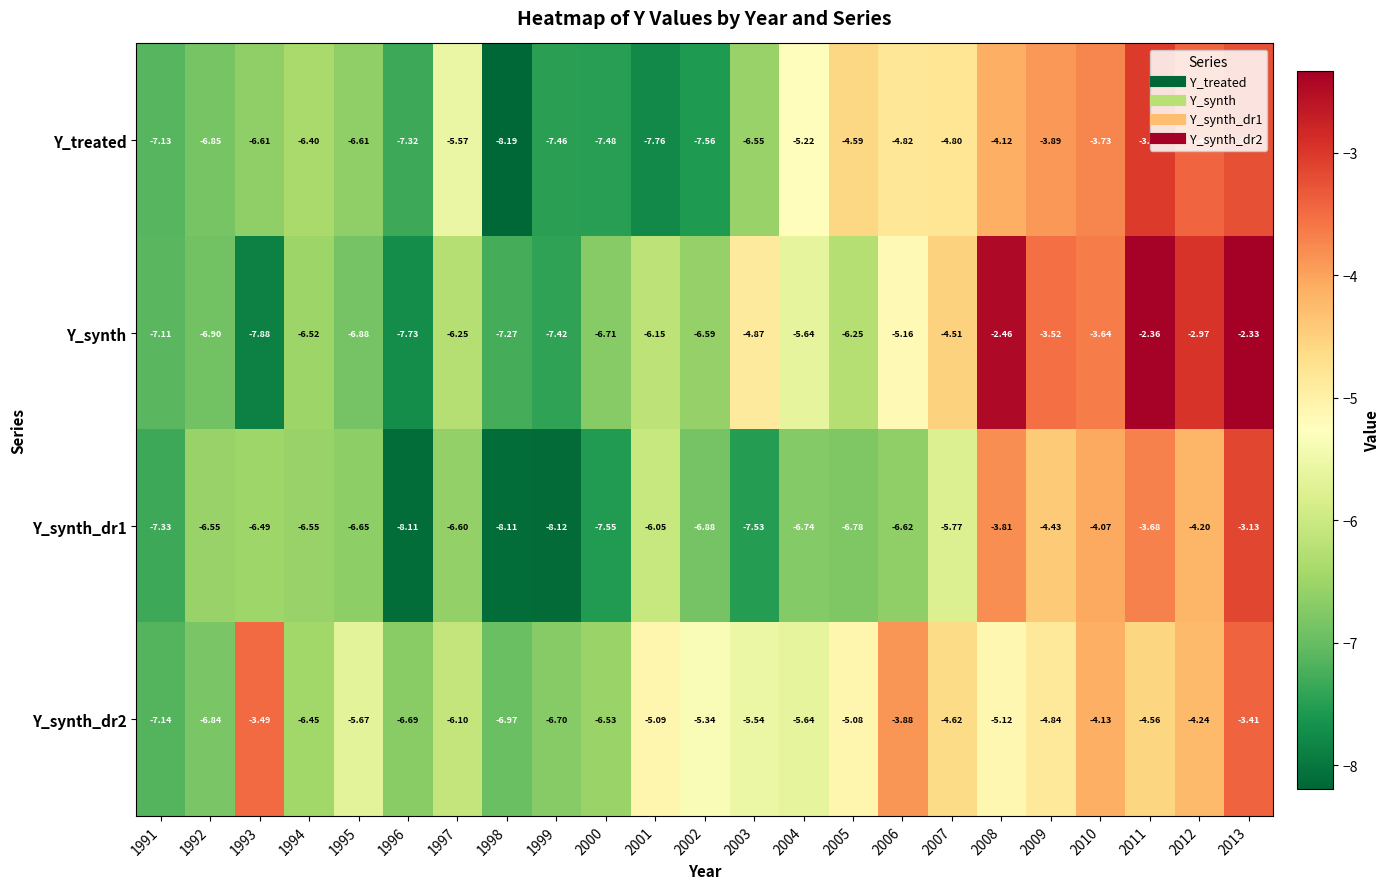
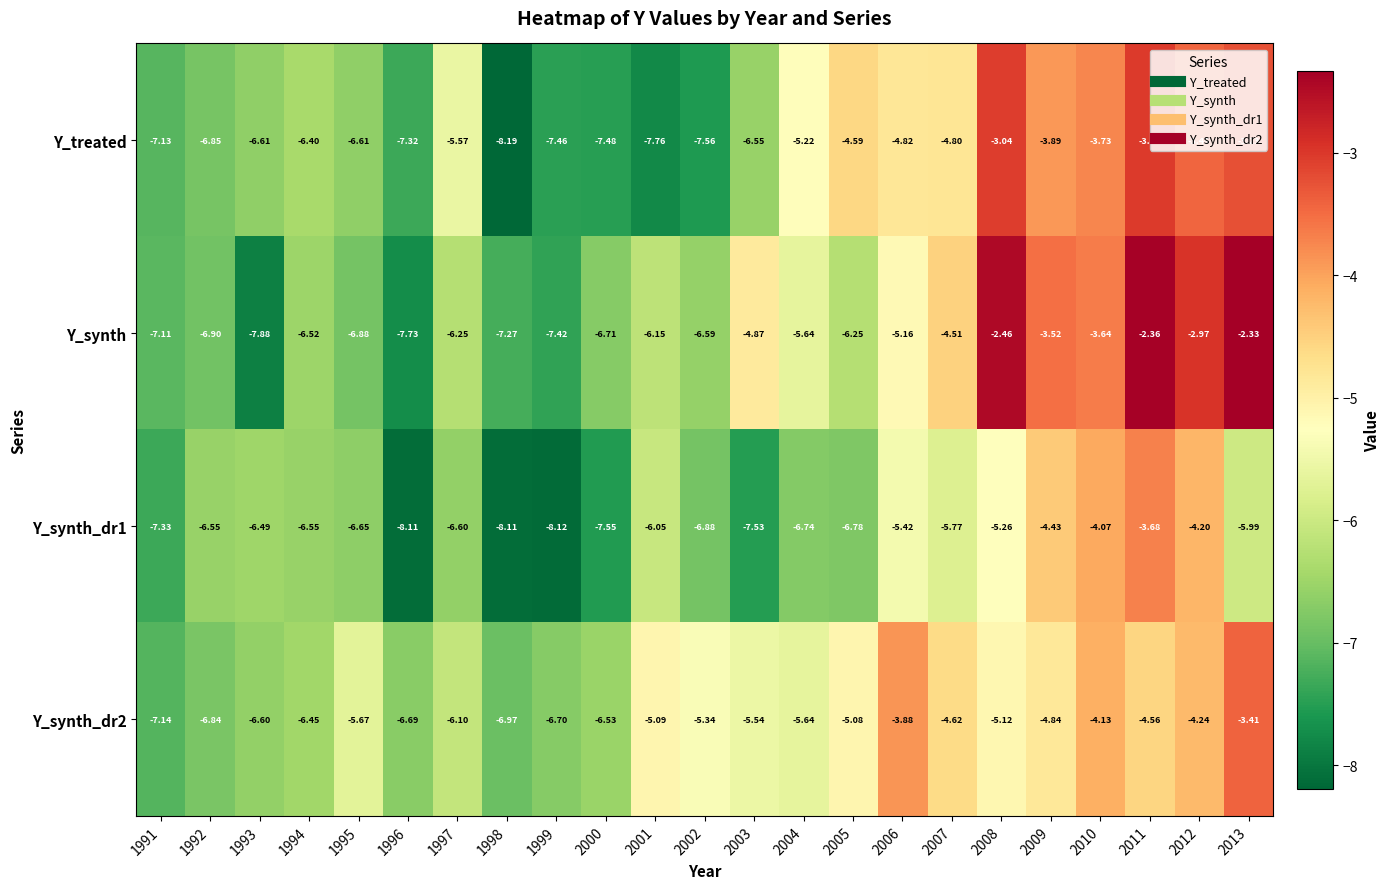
Y_treated, 2008: -4.12 -> -3.04
Y_synth_dr1, 2006: -6.62 -> -5.42
Y_synth_dr1, 2008: -3.81 -> -5.26
Y_synth_dr1, 2013: -3.13 -> -5.99
Y_synth_dr2, 1993: -3.49 -> -6.60
